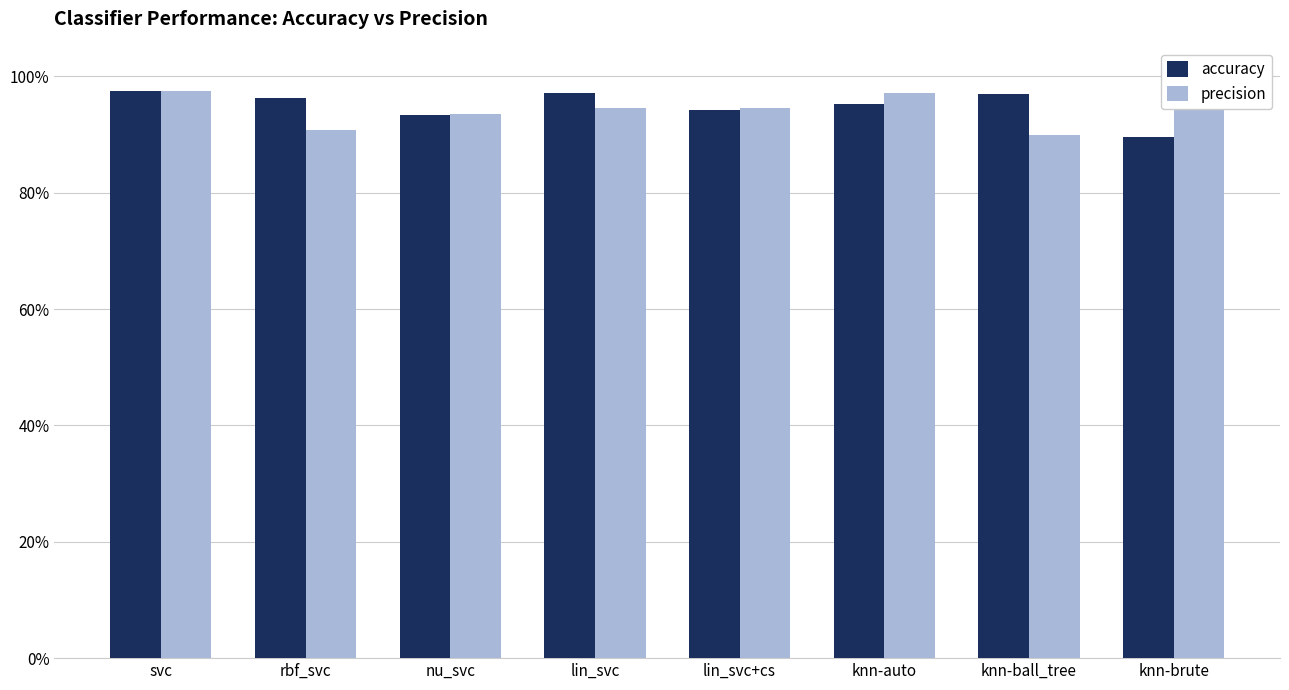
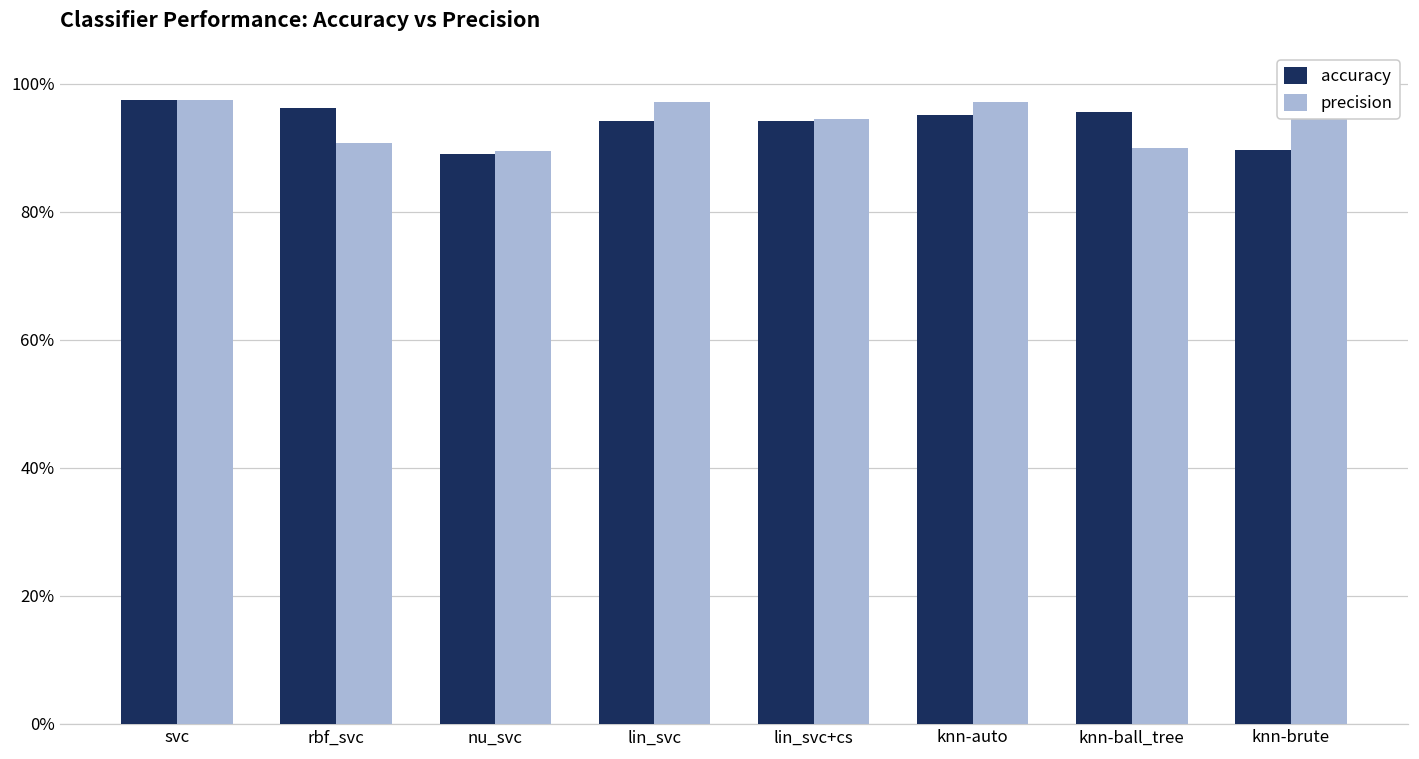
accuracy, nu_svc: 93% -> 89%
precision, nu_svc: 94% -> 89%
accuracy, lin_svc: 97% -> 94%
precision, lin_svc: 95% -> 97%
accuracy, knn-ball_tree: 97% -> 96%
